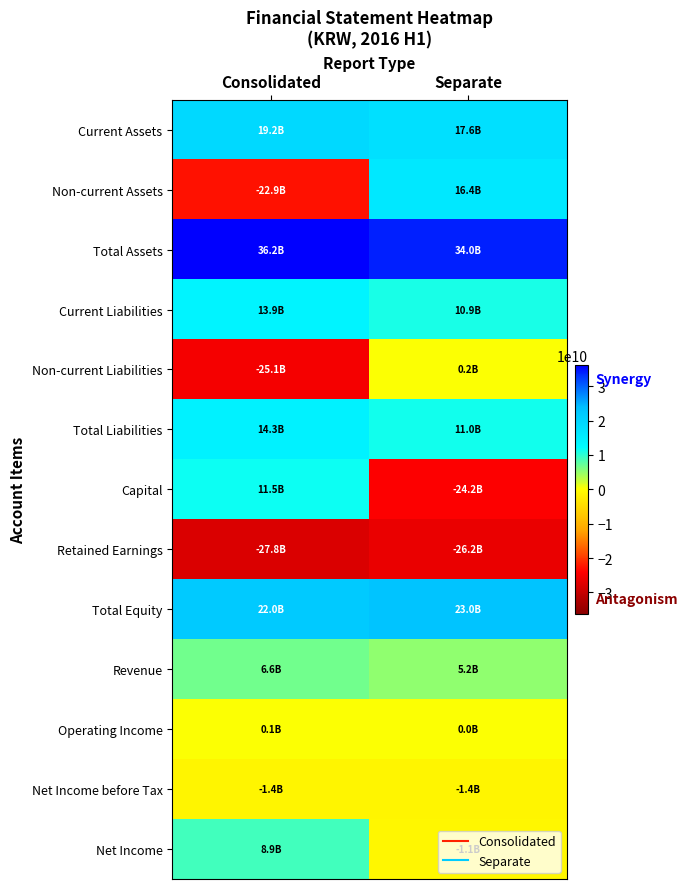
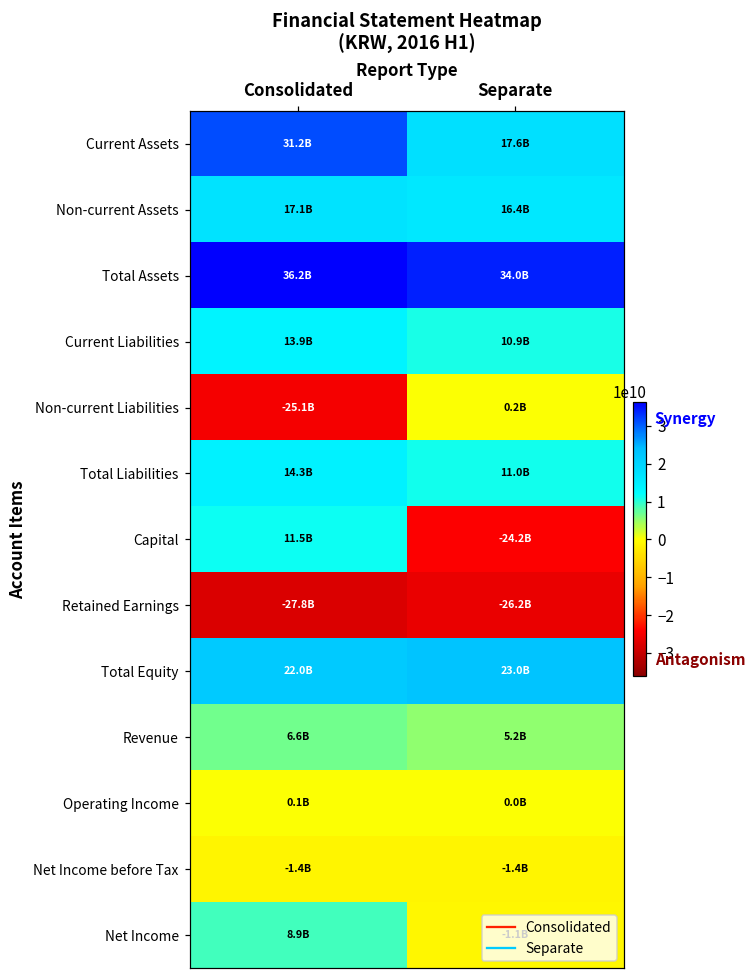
Current Assets, Consolidated: 19.2B -> 31.2B
Non-current Assets, Consolidated: -22.9B -> 17.1B
